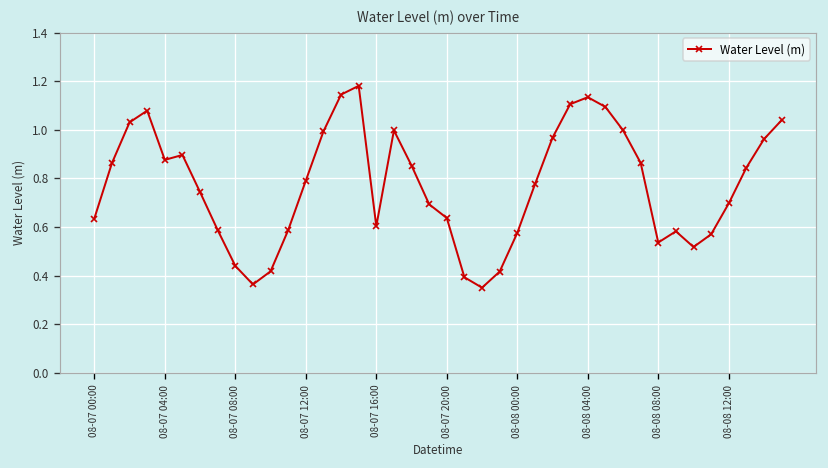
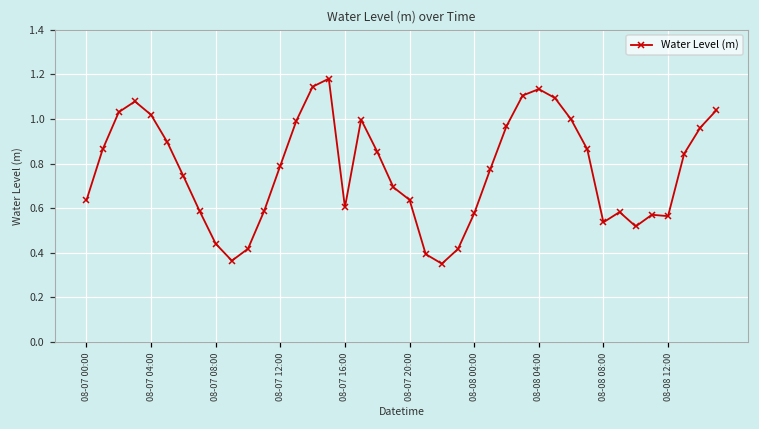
08-07 04:00: 0.88 -> 1.02
08-08 12:00: 0.70 -> 0.56
